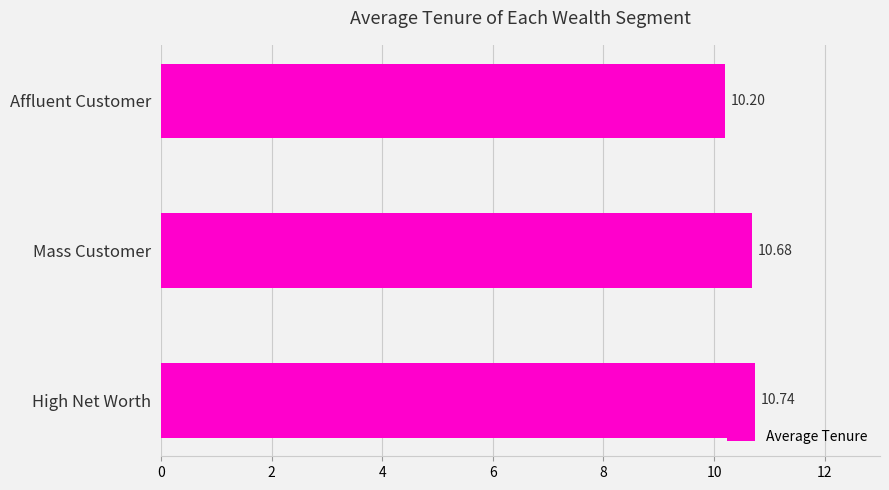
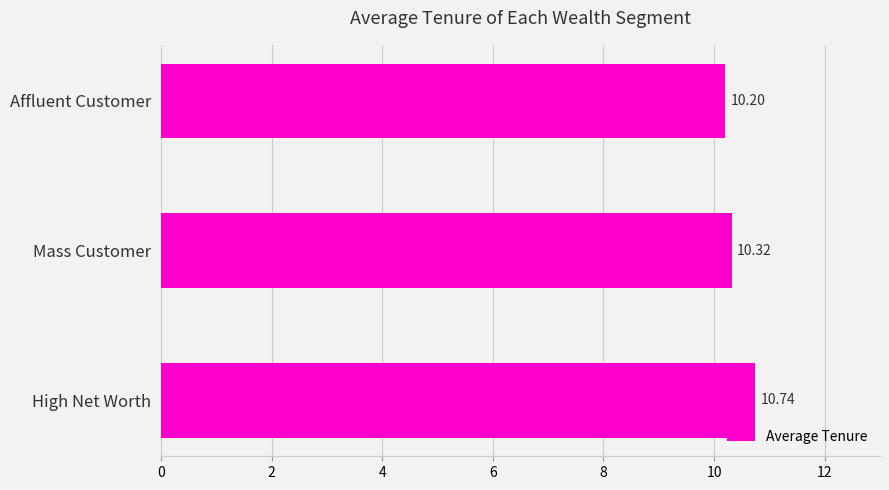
Mass Customer: 10.68 -> 10.32
